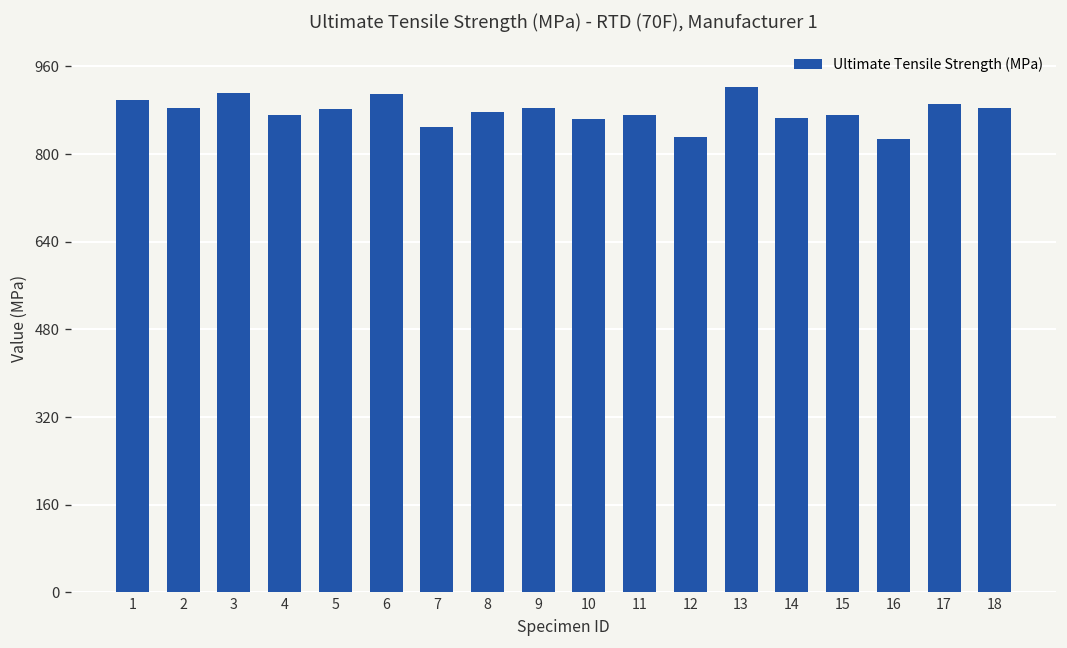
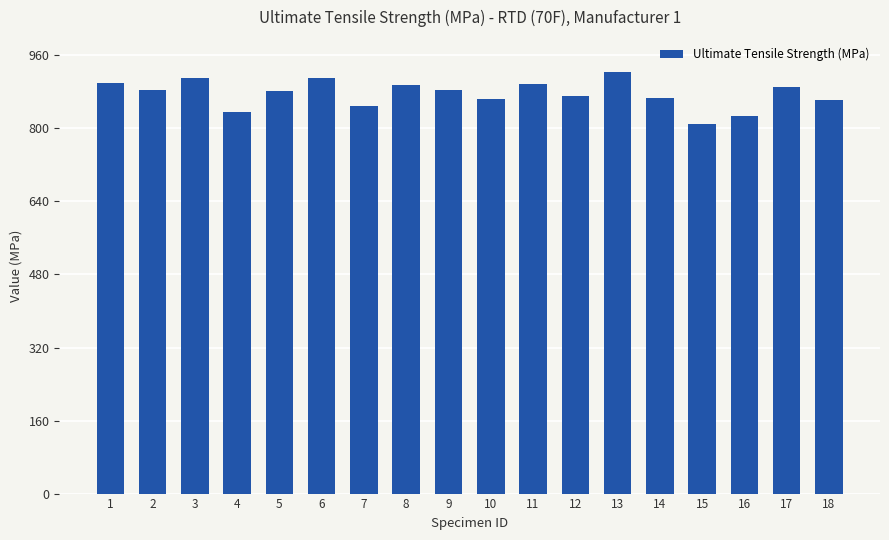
4: 870 -> 840
8: 880 -> 890
11: 870 -> 900
12: 830 -> 870
15: 870 -> 810
18: 880 -> 860
